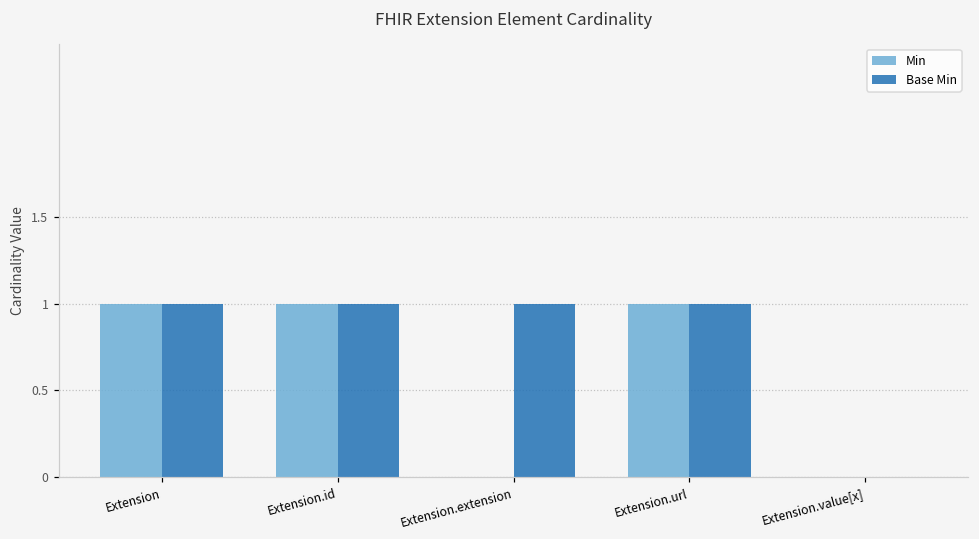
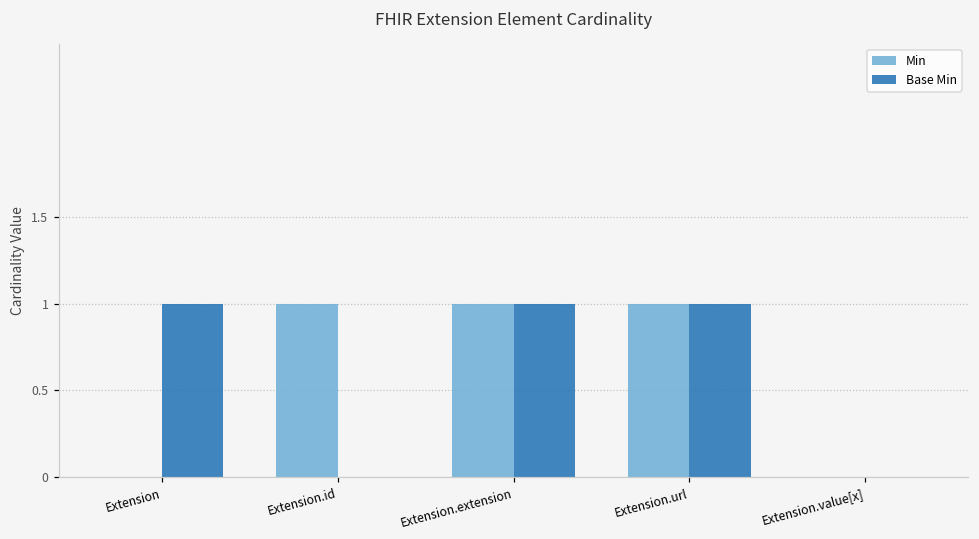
Min, Extension: 1 -> 0
Base Min, Extension.id: 1 -> 0
Min, Extension.extension: 0 -> 1
